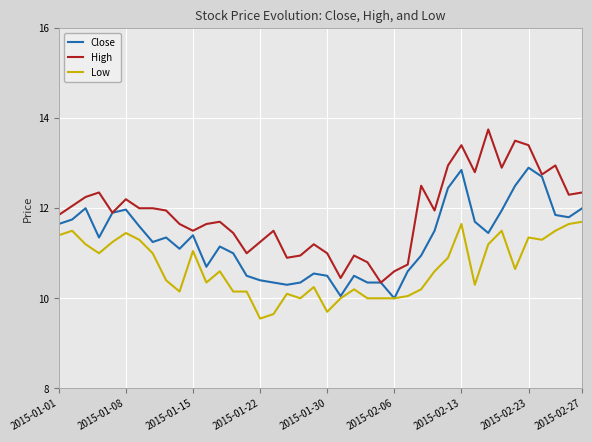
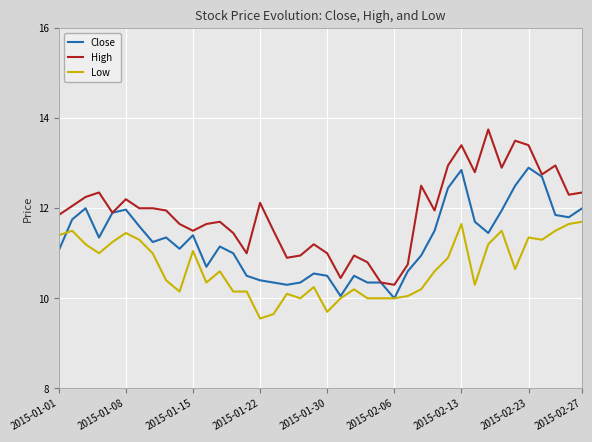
Close, 2015-01-01: 11.7 -> 11.1
High, 2015-01-22: 11.3 -> 12.1
High, 2015-02-06: 10.6 -> 10.3
